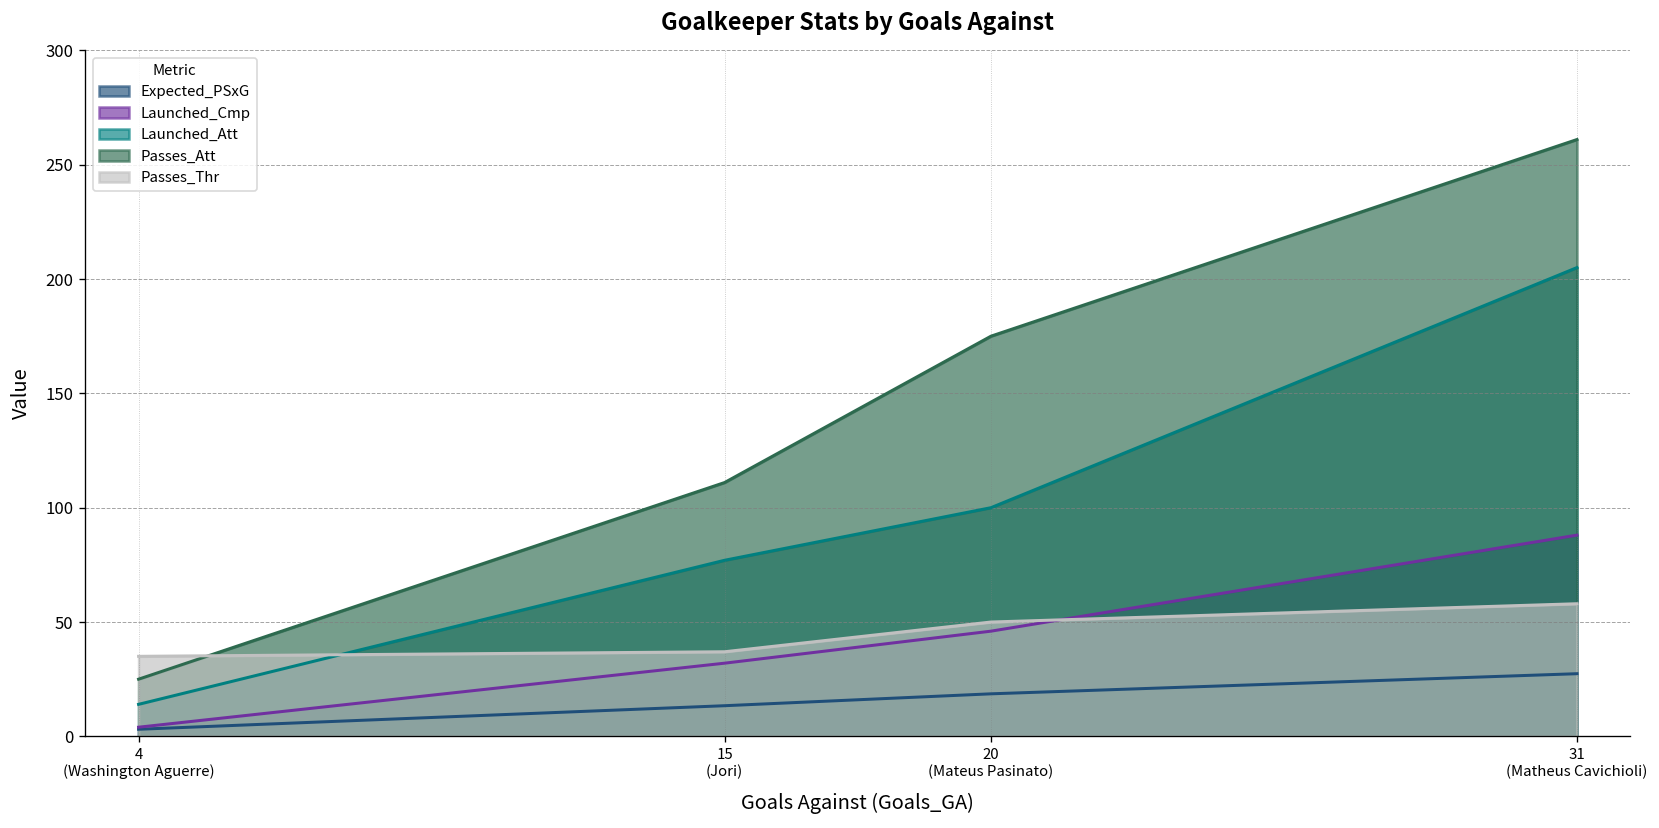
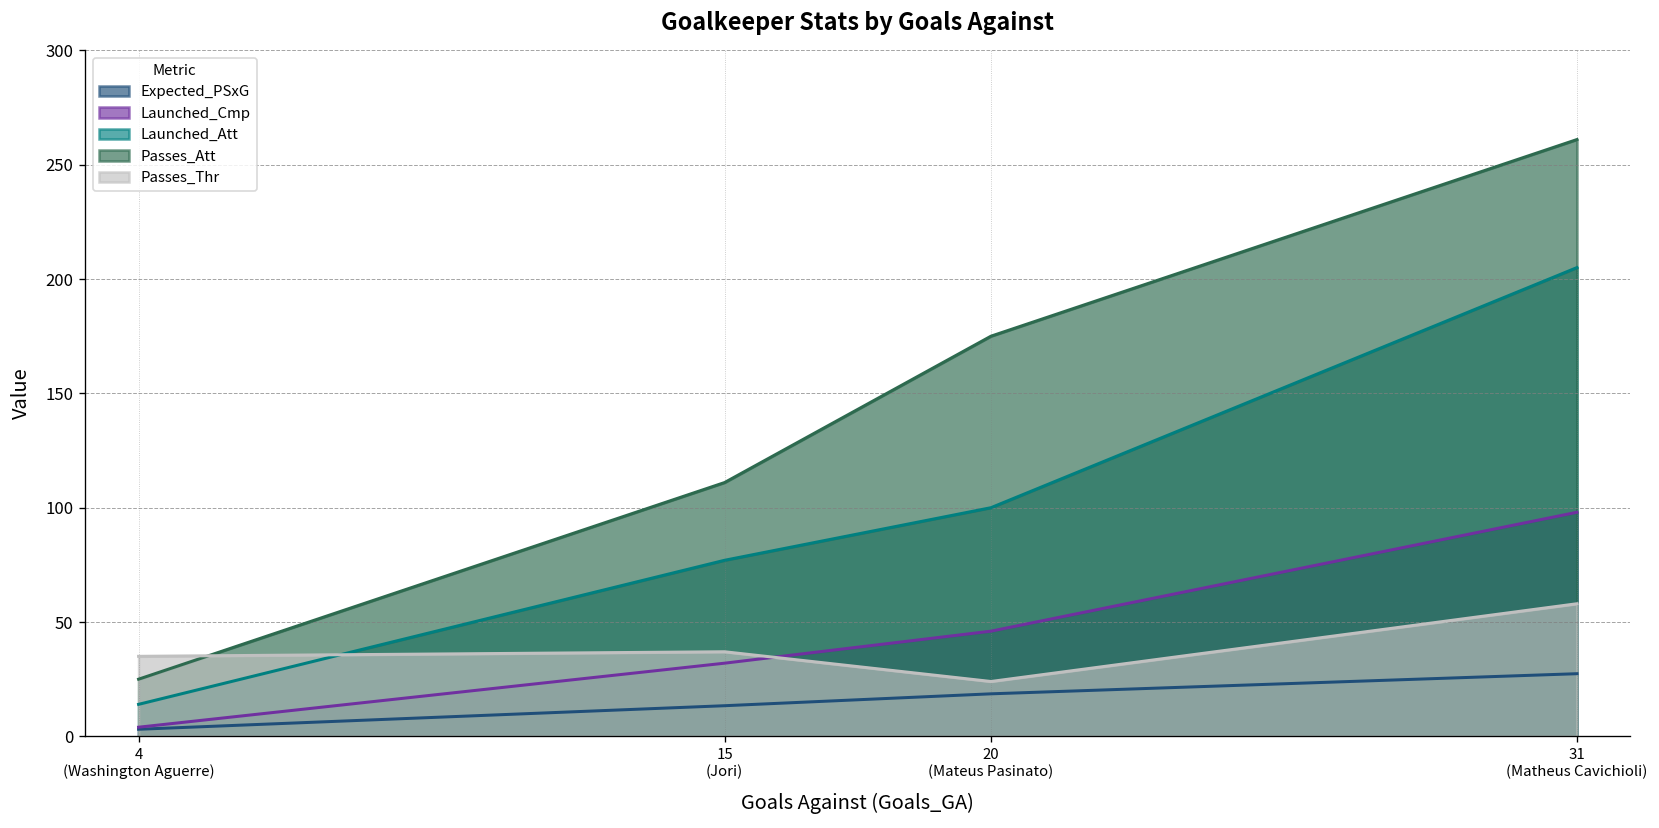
Passes_Thr, 20 (Mateus Pasinato): 50 -> 24
Launched_Cmp, 31 (Matheus Cavichioli): 88 -> 98
